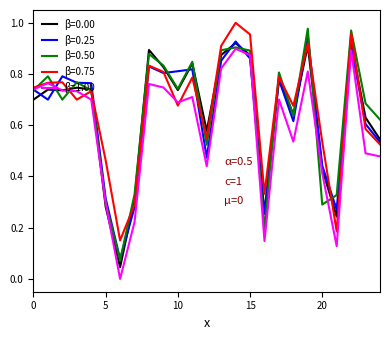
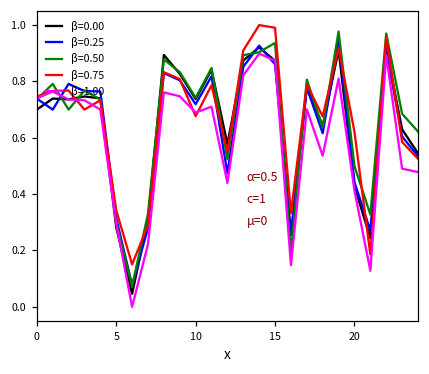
β=0.75, 5: 0.46 -> 0.34
β=0.25, 10: 0.81 -> 0.72
β=0.50, 15: 0.89 -> 0.94
β=0.75, 15: 0.95 -> 0.99
β=0.50, 20: 0.29 -> 0.50
β=0.75, 20: 0.54 -> 0.62
